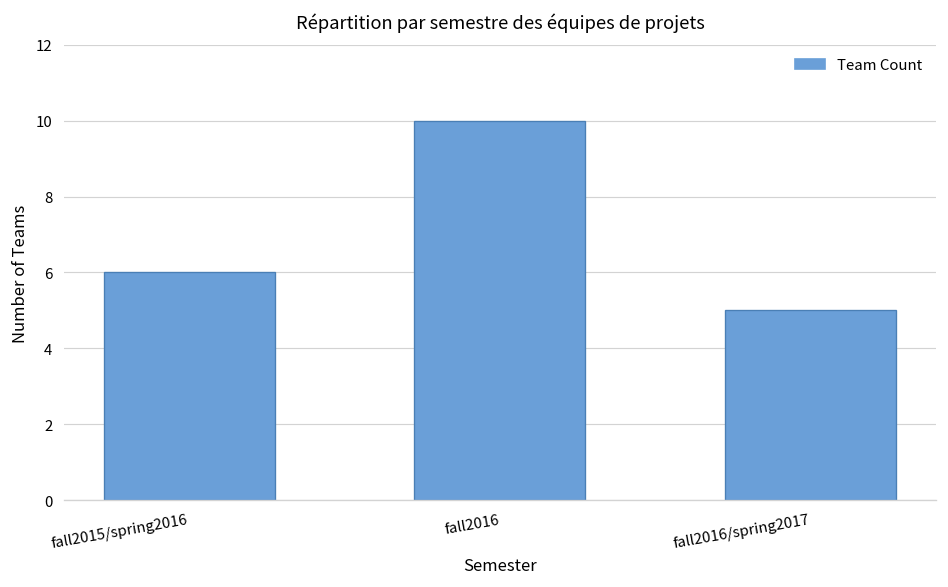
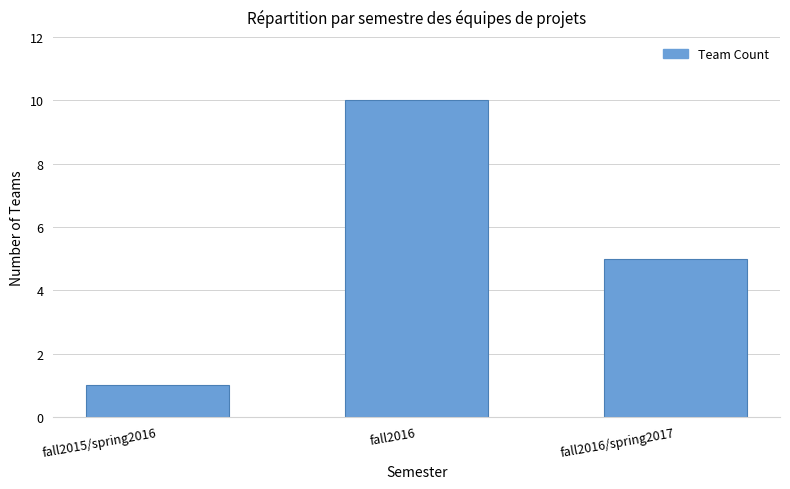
fall2015/spring2016: 6 -> 1
